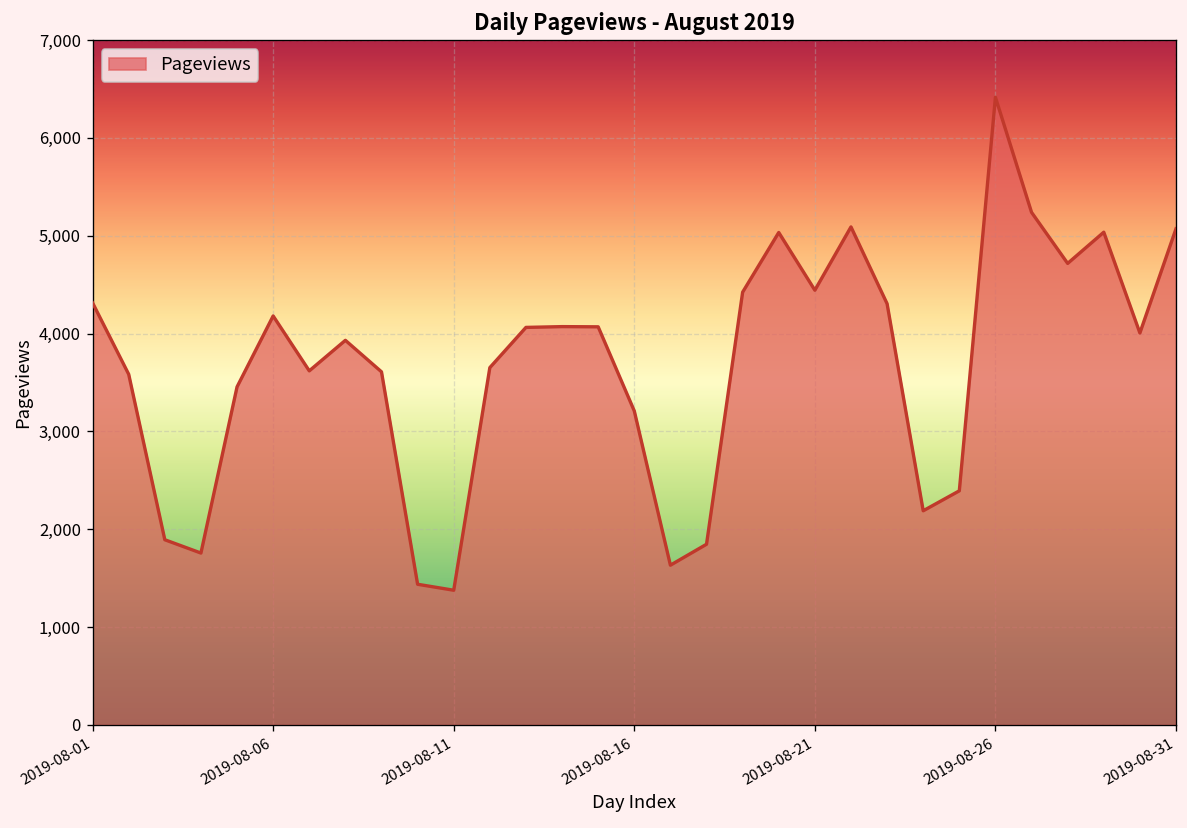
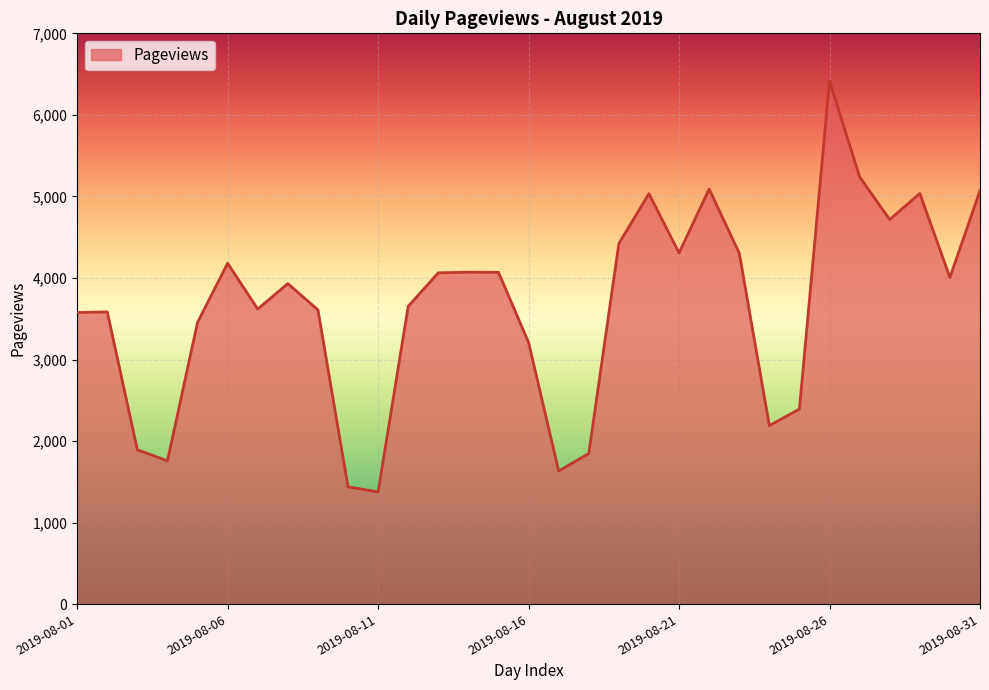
2019-08-01: 4,300 -> 3,600
2019-08-21: 4,400 -> 4,300
